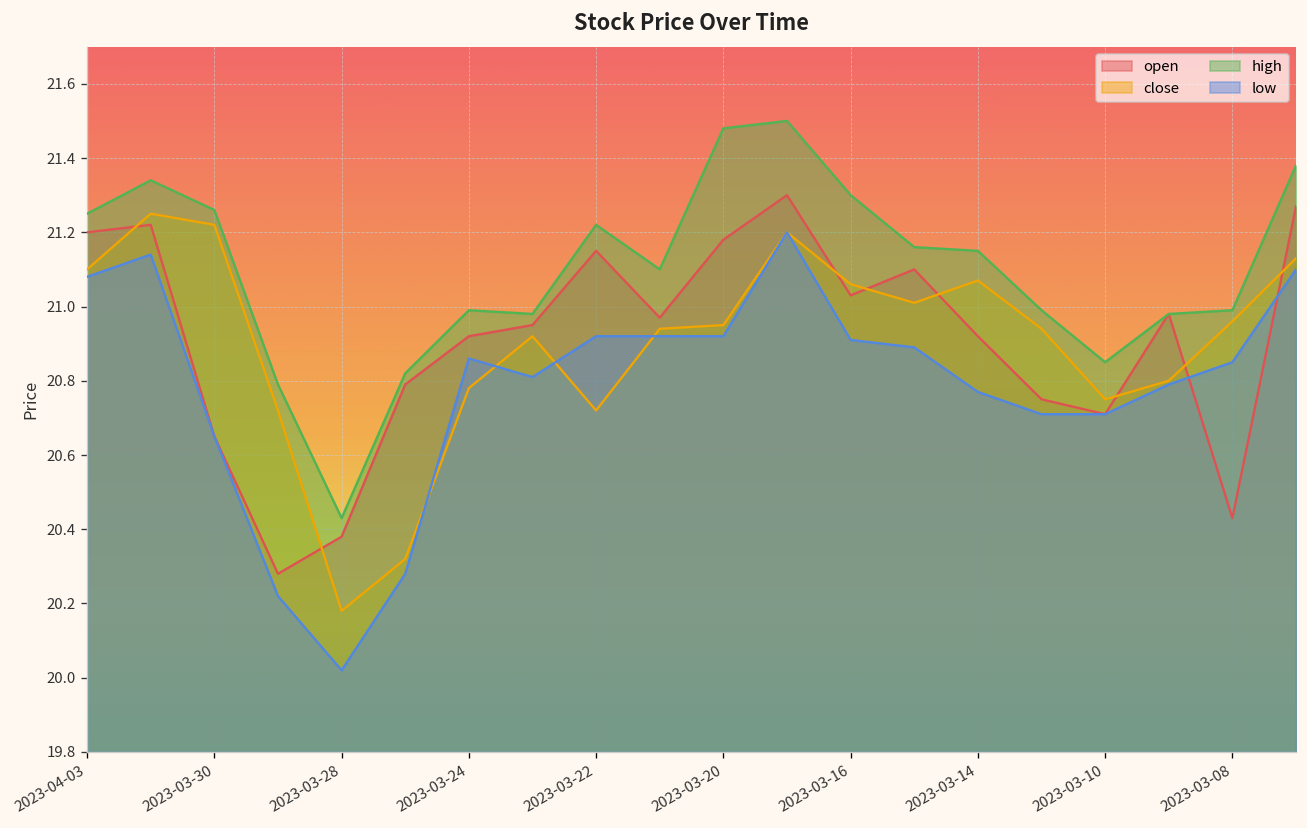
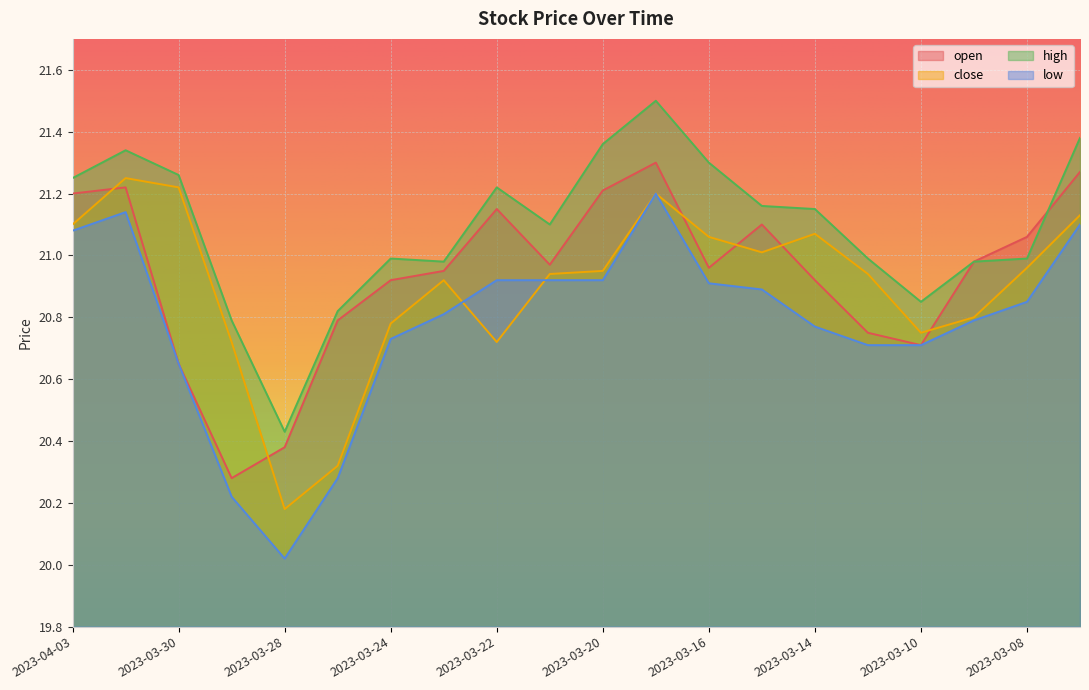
low, 2023-03-24: 20.86 -> 20.73
open, 2023-03-20: 21.18 -> 21.21
high, 2023-03-20: 21.48 -> 21.36
open, 2023-03-16: 21.03 -> 20.96
open, 2023-03-08: 20.43 -> 21.06
